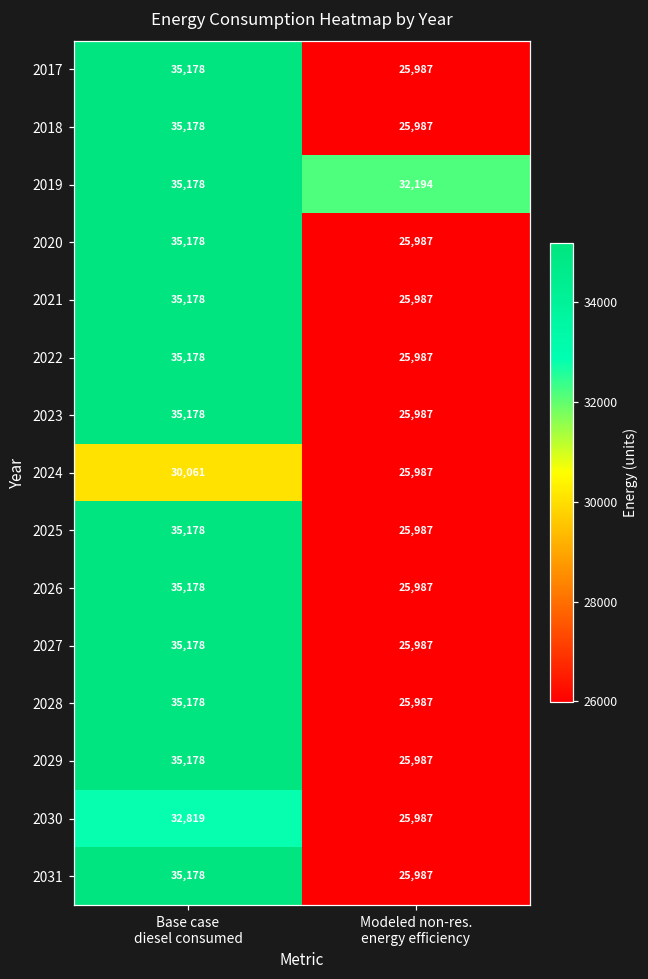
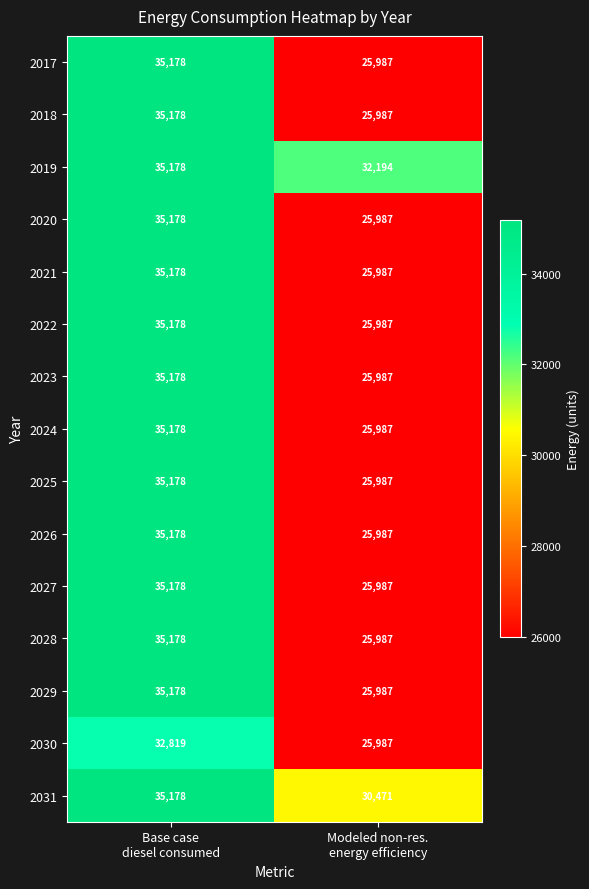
2024, Base case diesel consumed: 30,061 -> 35,178
2031, Modeled non-res. energy efficiency: 25,987 -> 30,471
